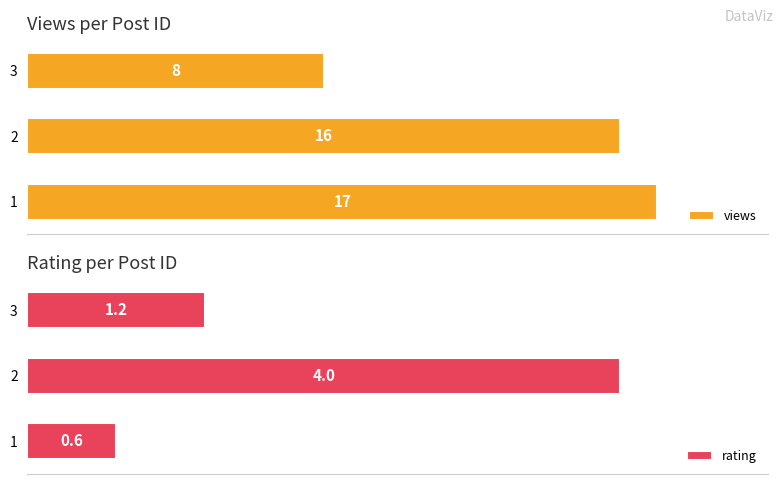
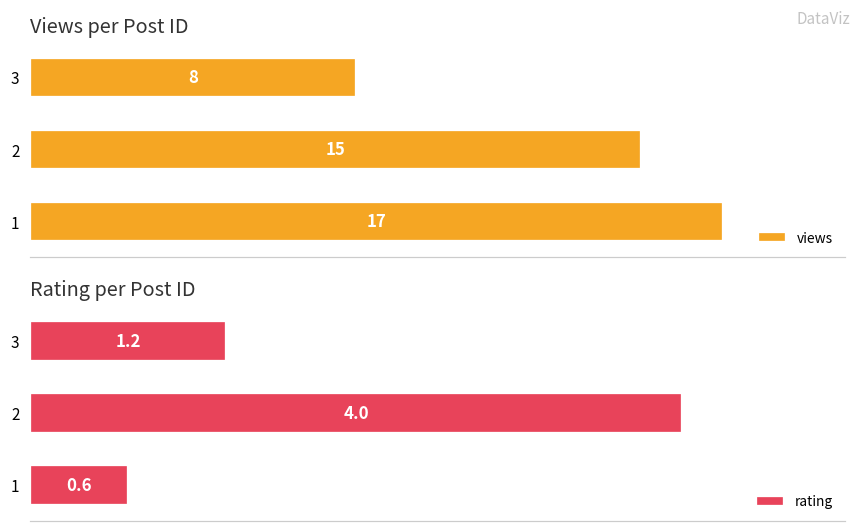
Views per Post ID, 2: 16 -> 15
